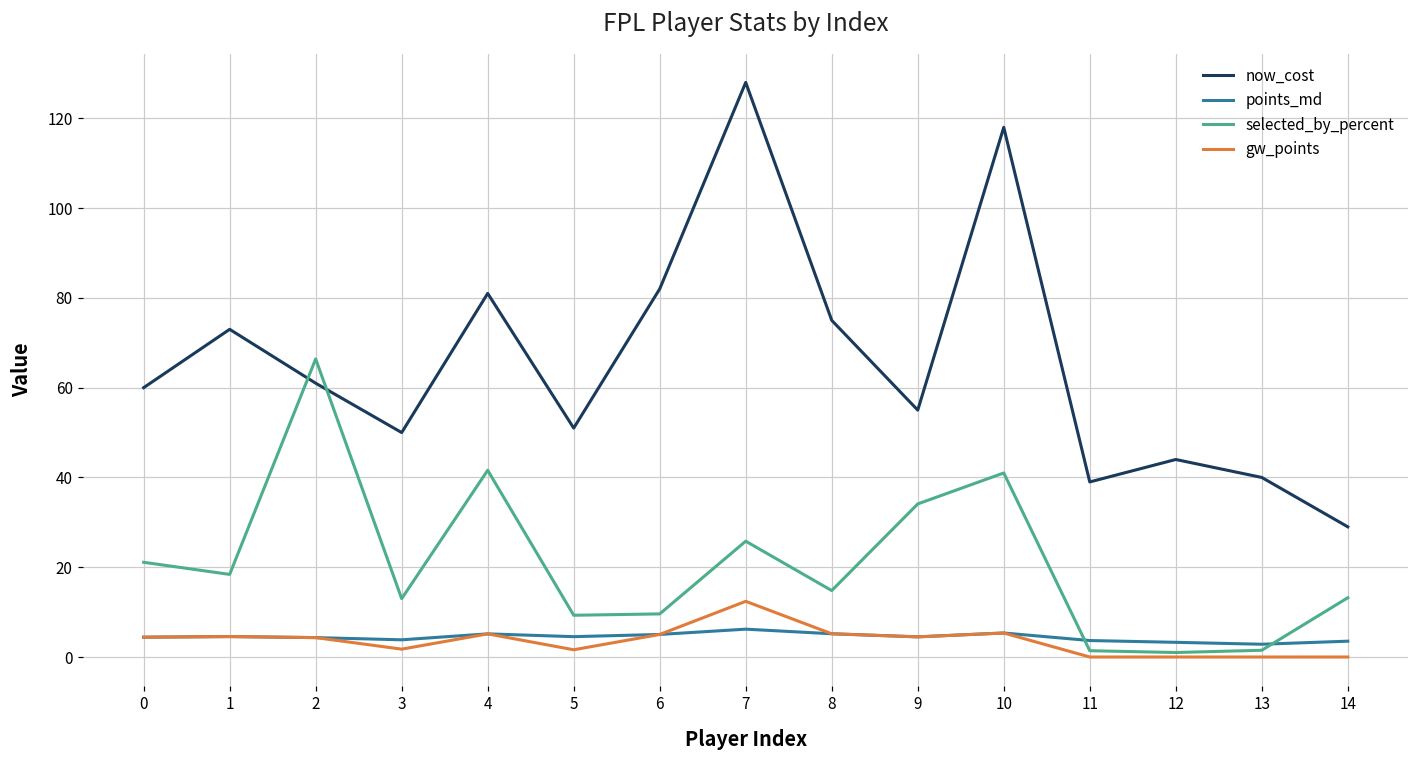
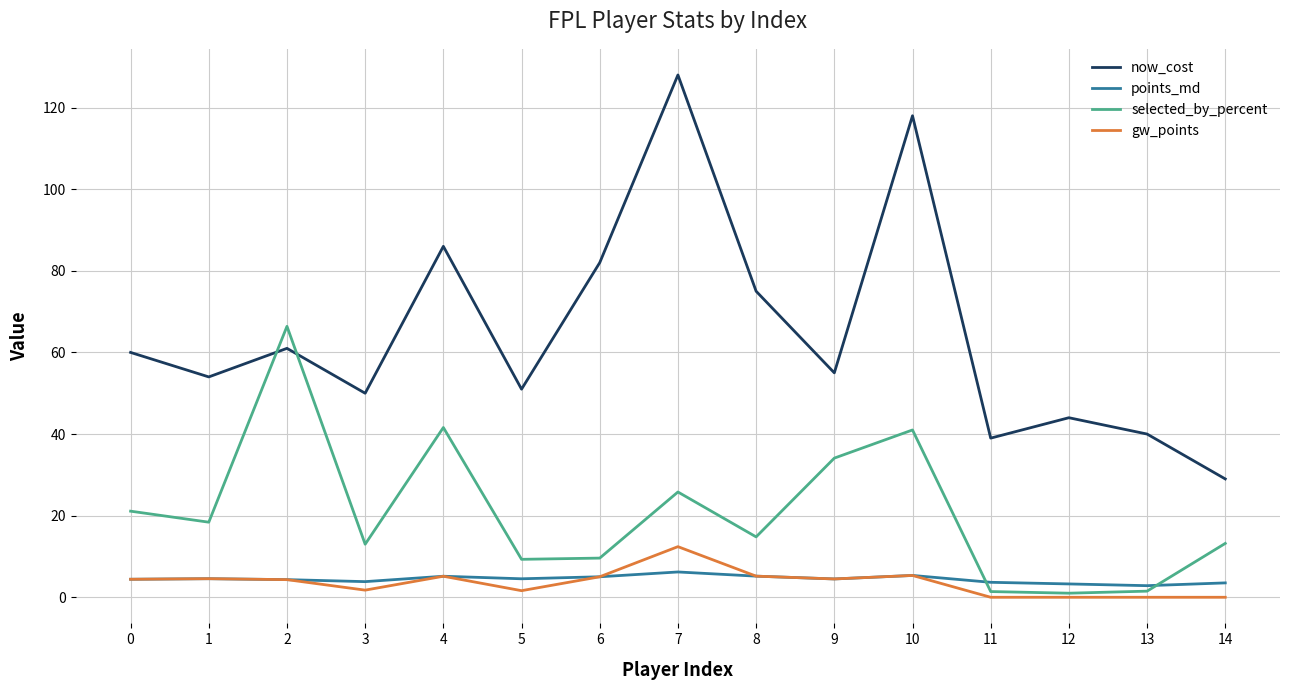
now_cost, 1: 73 -> 54
now_cost, 4: 81 -> 86
